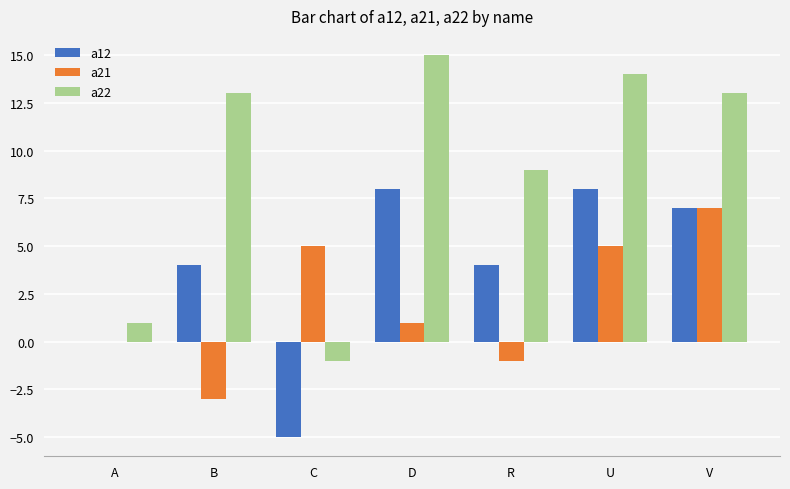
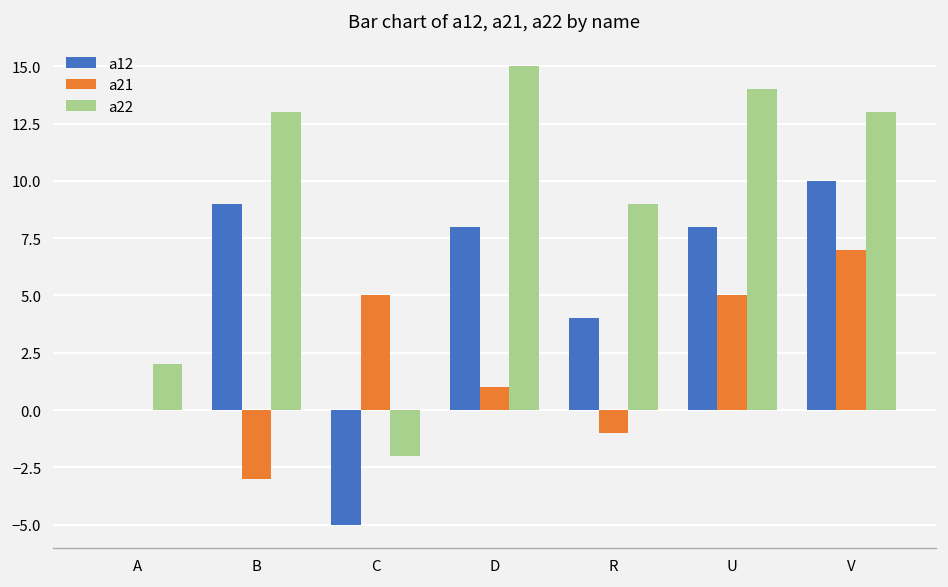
a22, A: 1 -> 2
a12, B: 4 -> 9
a22, C: -1 -> -2
a12, V: 7 -> 10
